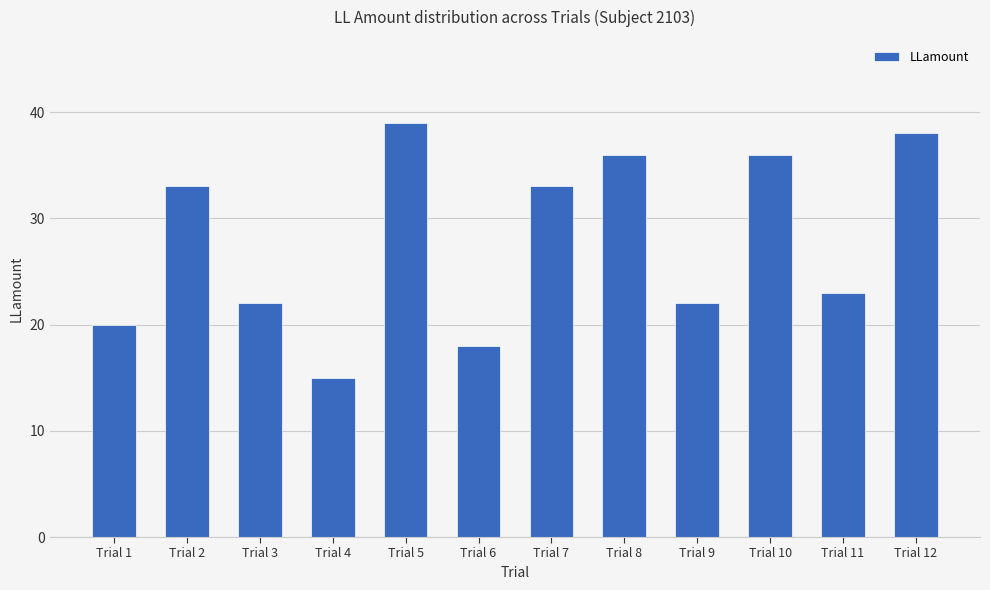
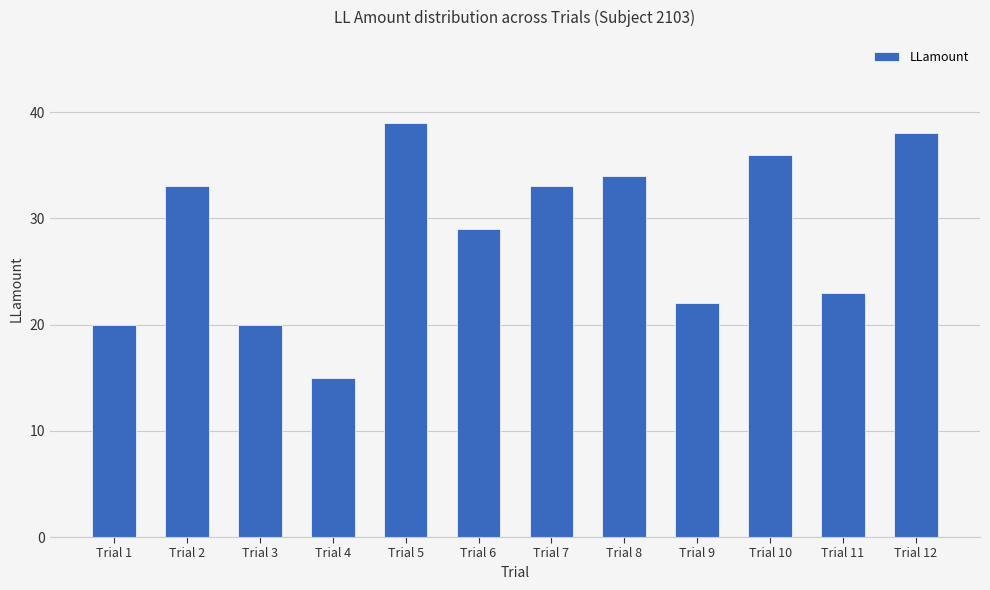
Trial 3: 22 -> 20
Trial 6: 18 -> 29
Trial 8: 36 -> 34
